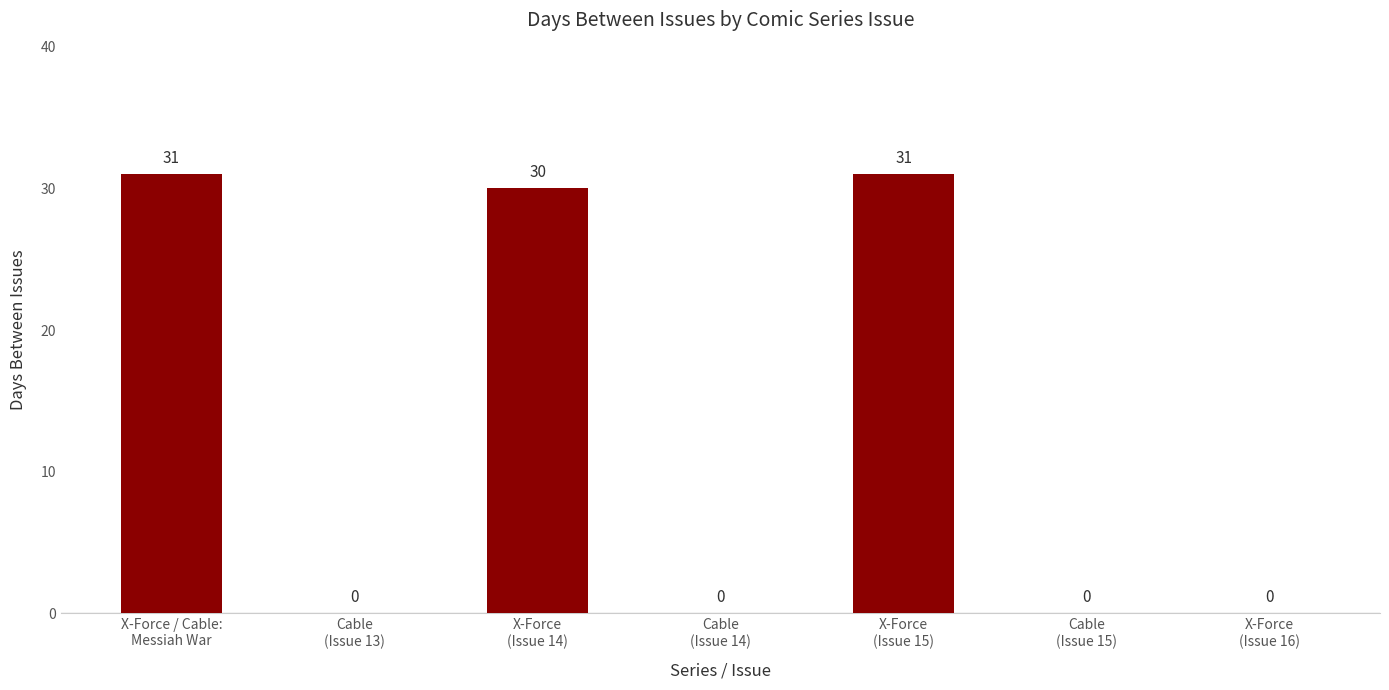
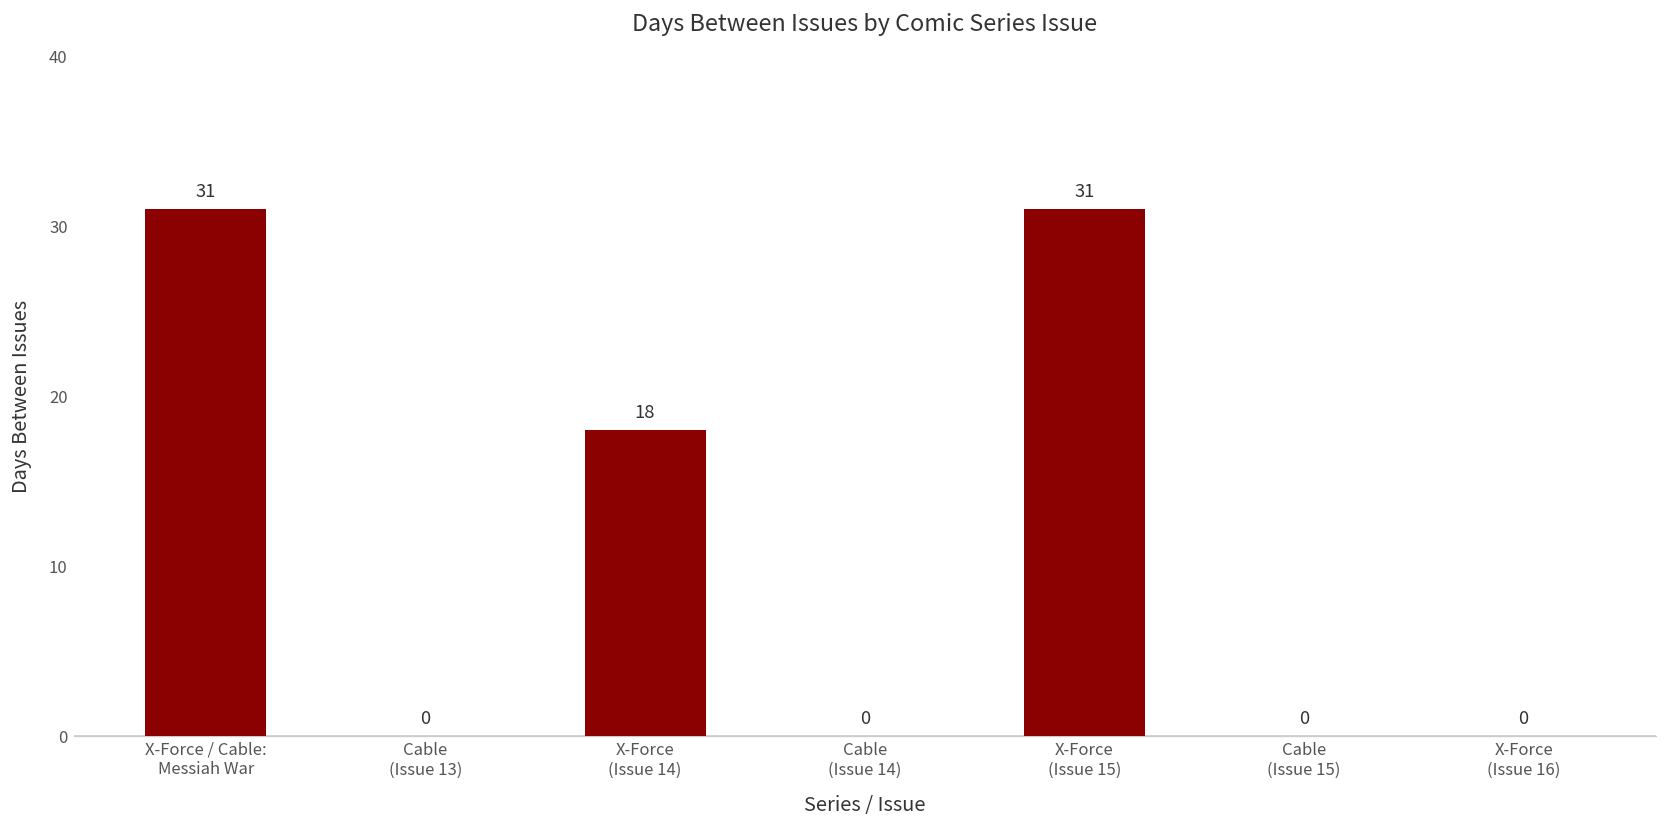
X-Force (Issue 14): 30 -> 18
